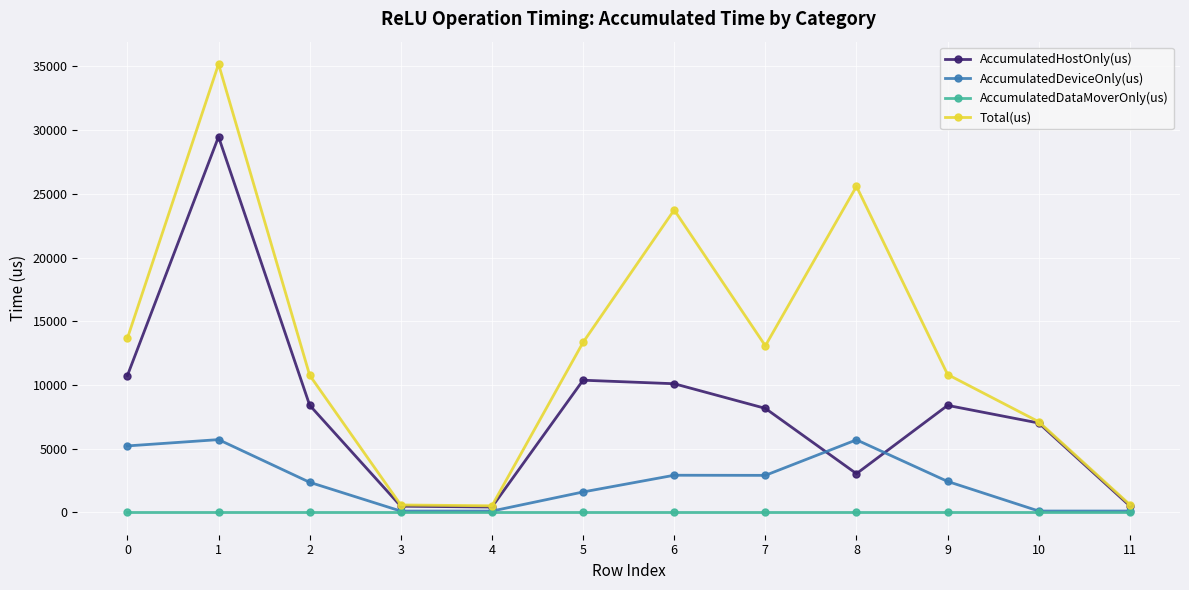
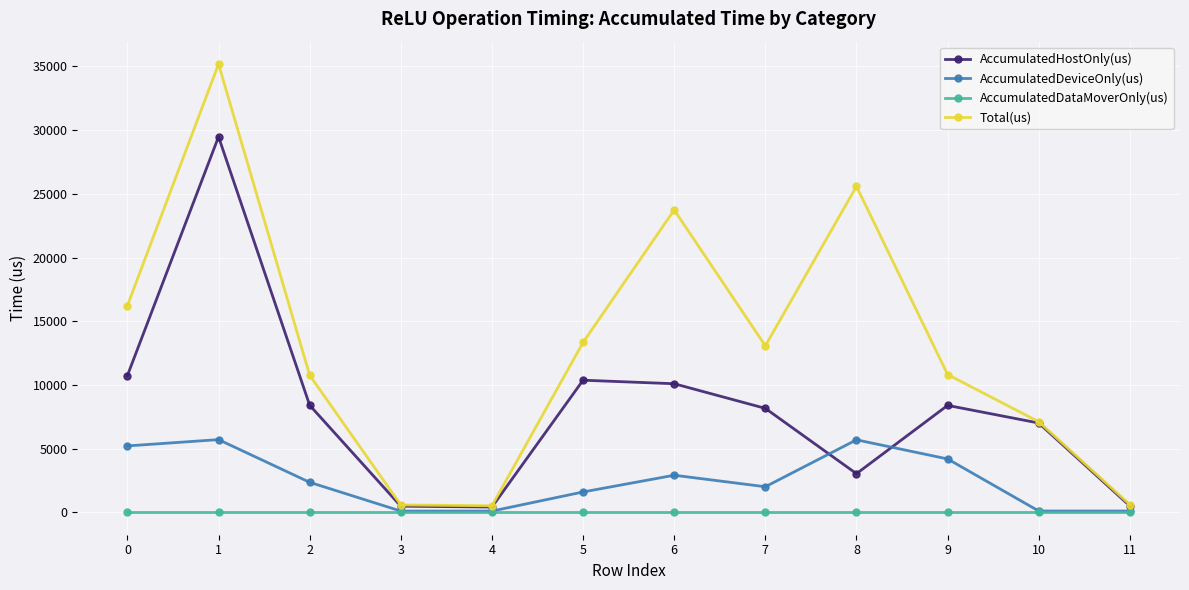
Total(us), 0: 13700 -> 16200
AccumulatedDeviceOnly(us), 7: 2900 -> 2000
AccumulatedDeviceOnly(us), 9: 2400 -> 4200
